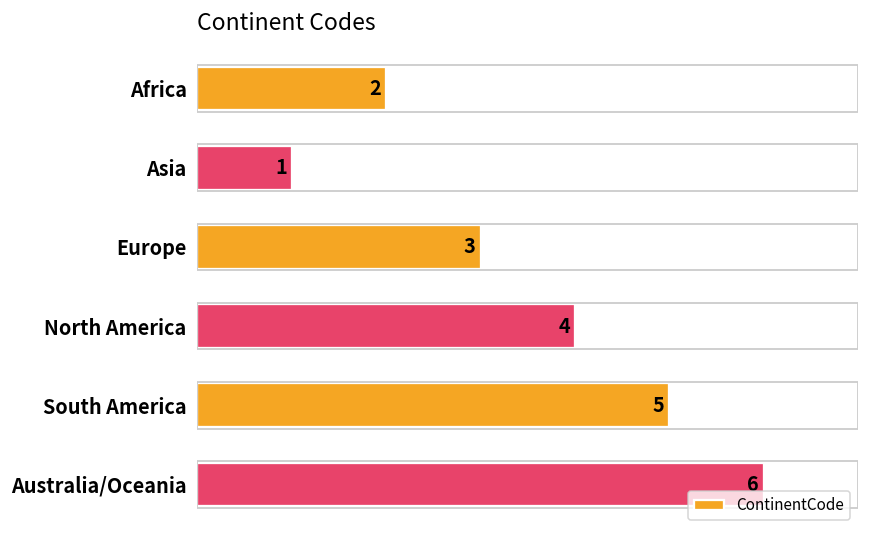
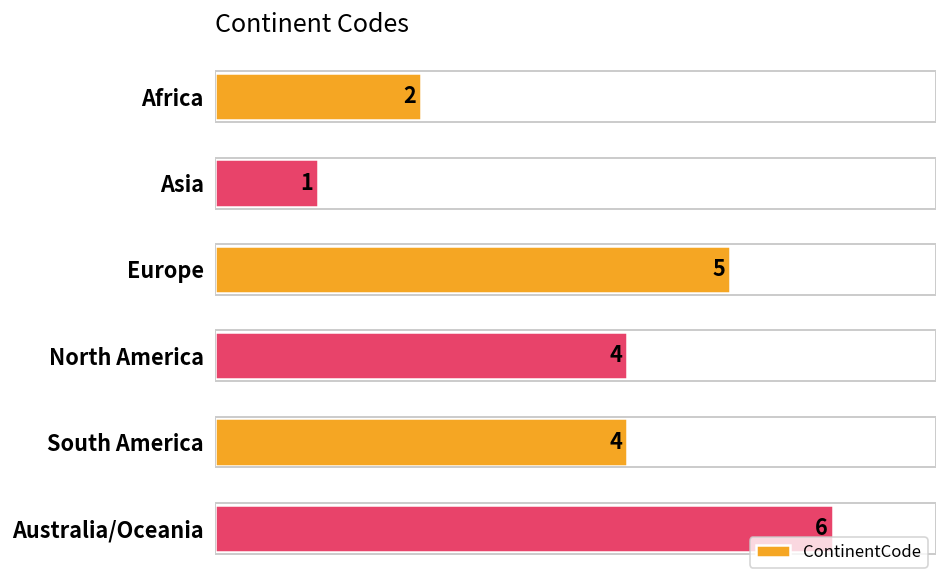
Europe: 3 -> 5
South America: 5 -> 4
